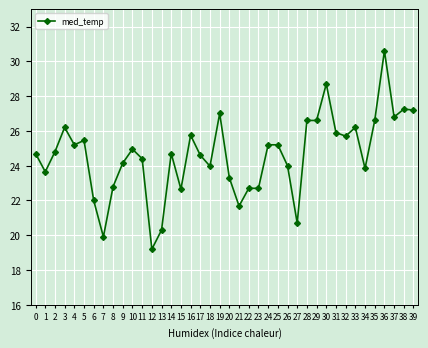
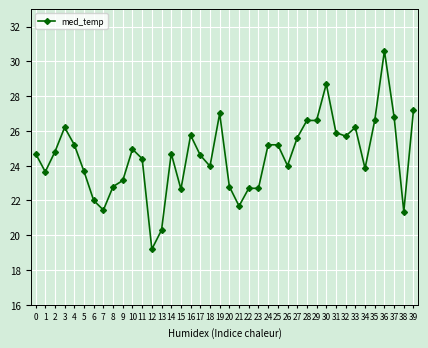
5: 25.5 -> 23.7
7: 19.9 -> 21.5
9: 24.2 -> 23.2
20: 23.3 -> 22.8
27: 20.7 -> 25.6
38: 27.3 -> 21.4
